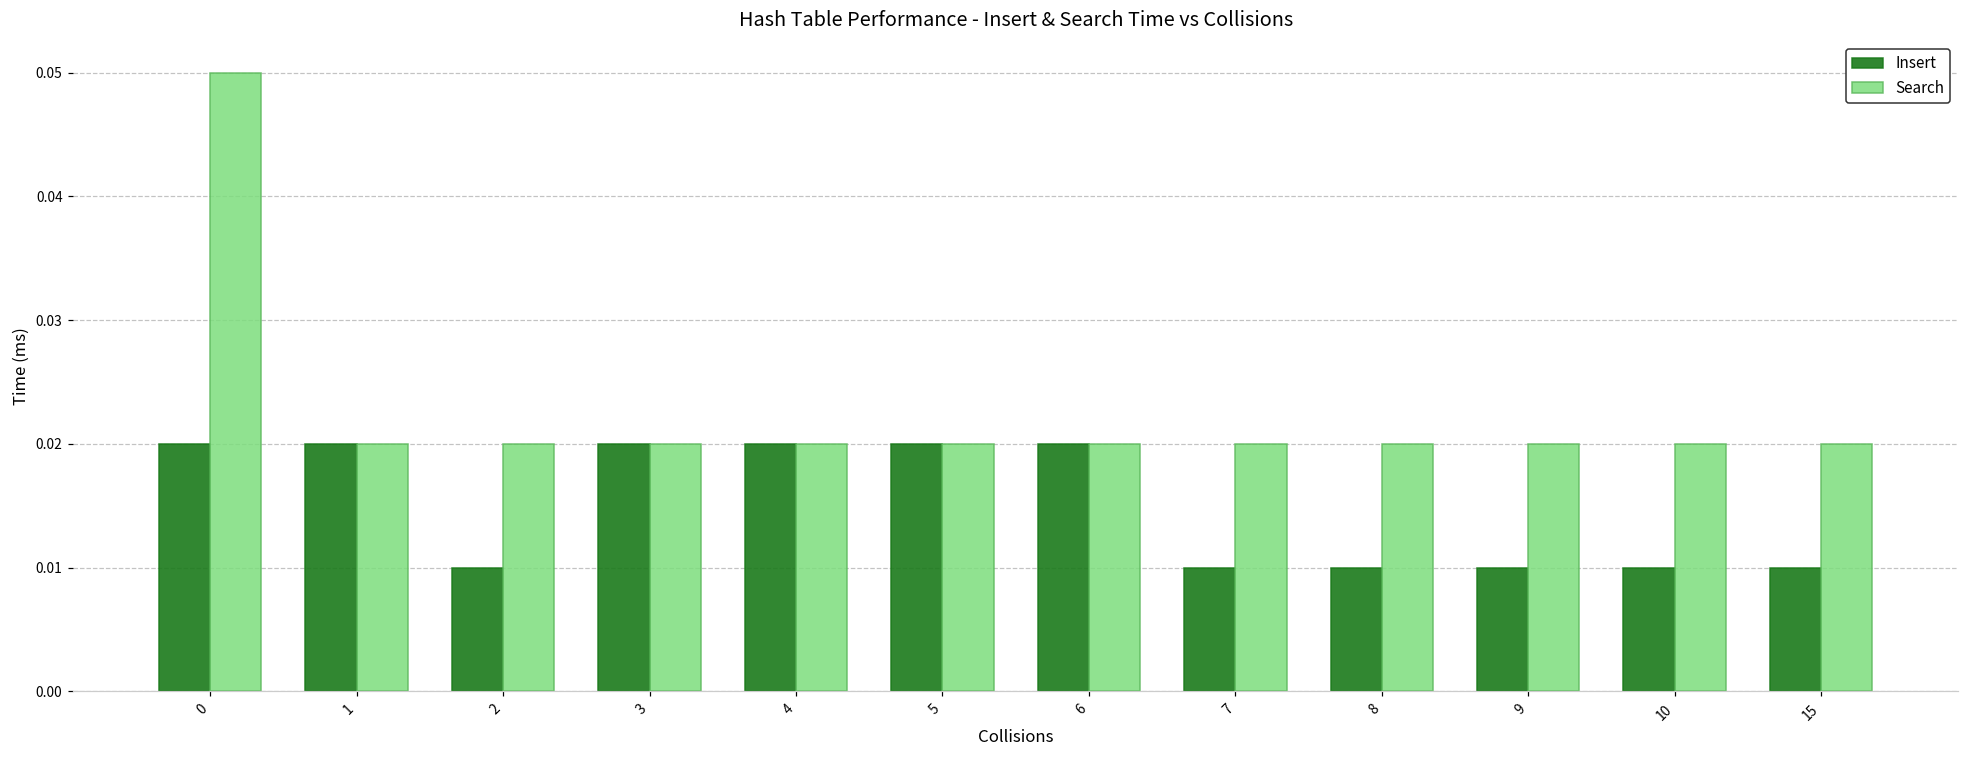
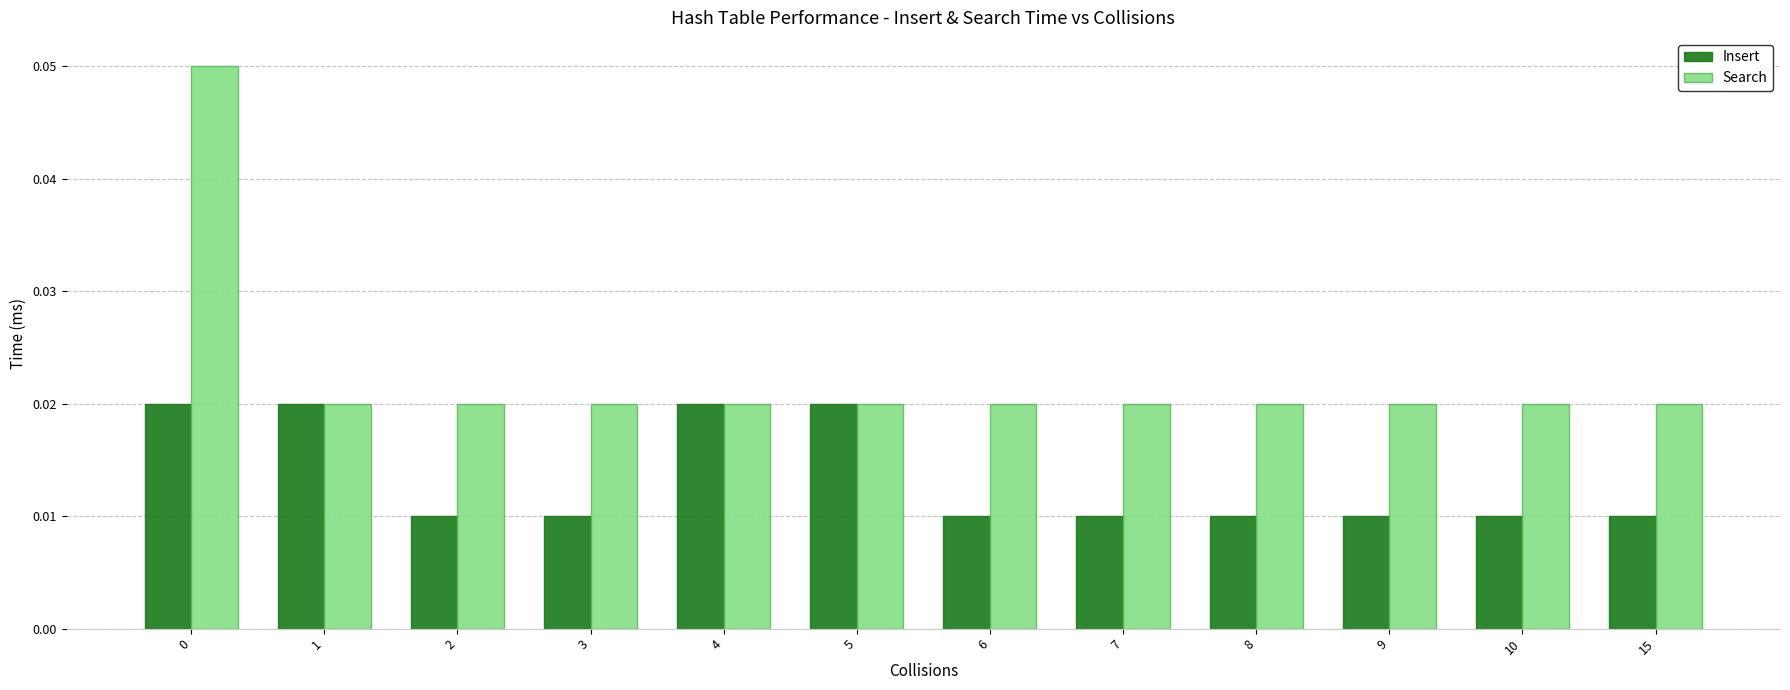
Insert, 3: 0.02 -> 0.01
Insert, 6: 0.02 -> 0.01
